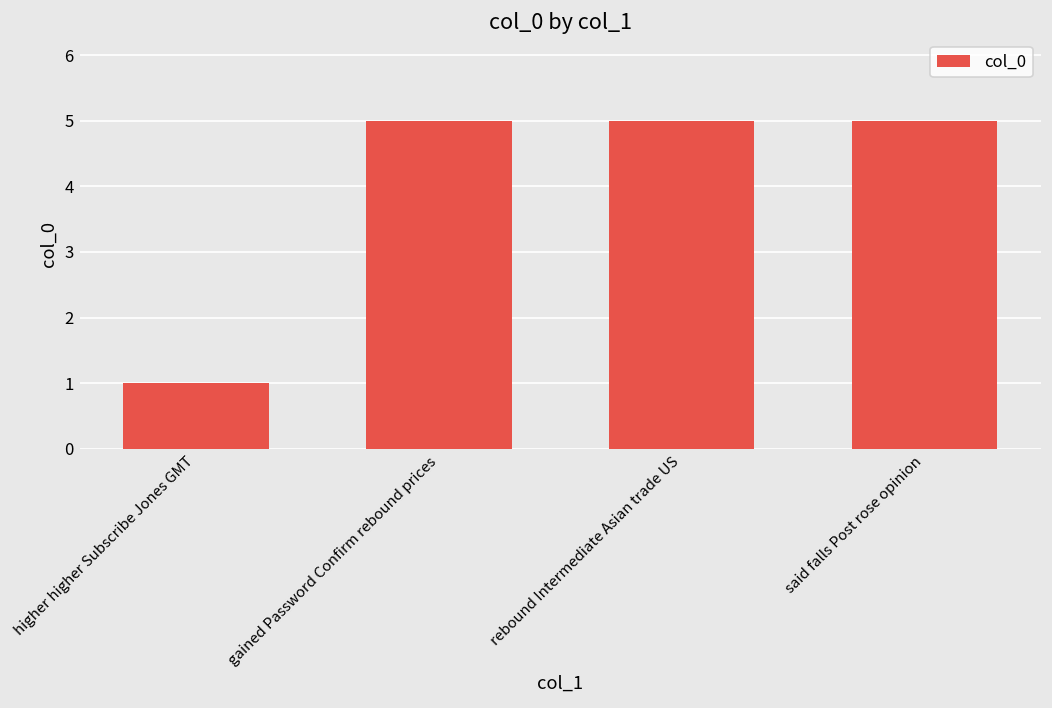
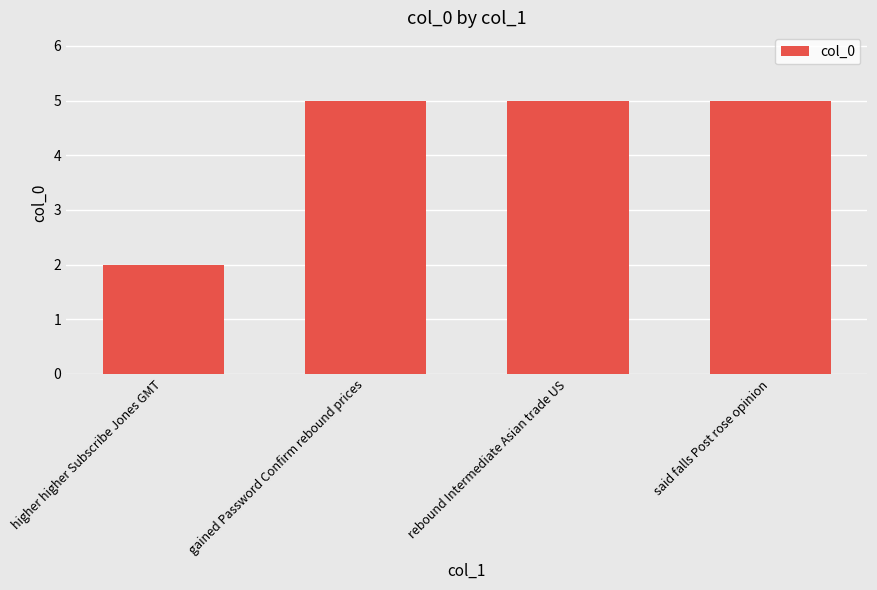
higher higher Subscribe Jones GMT: 1 -> 2
